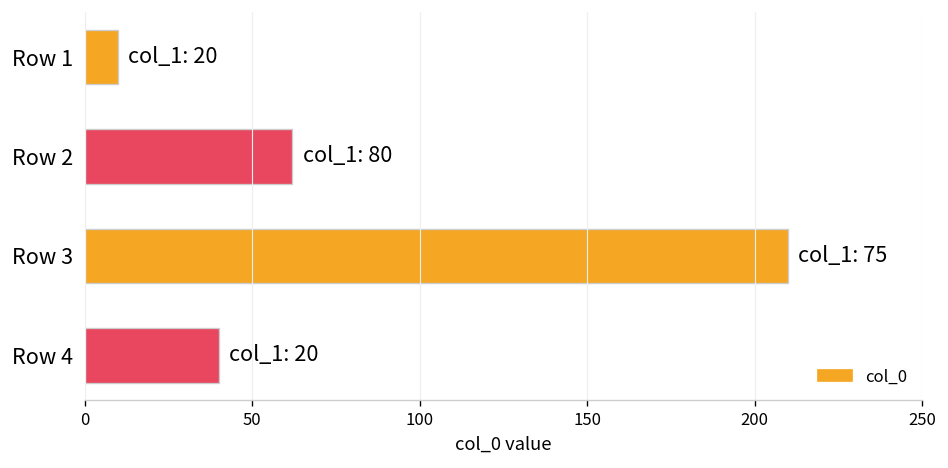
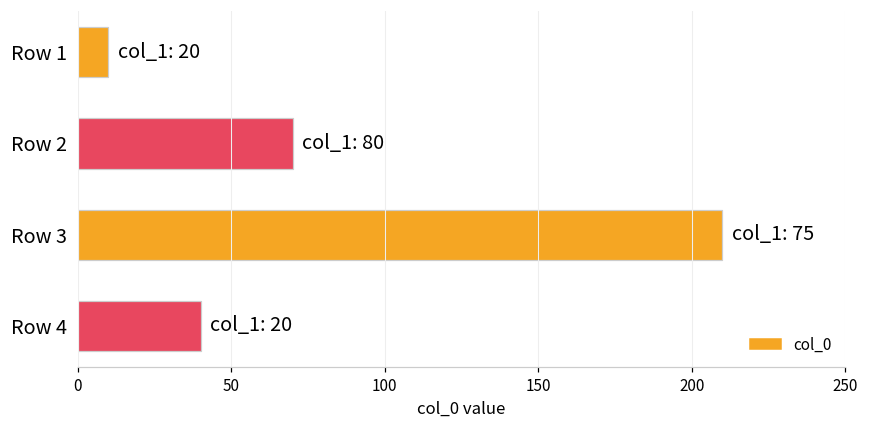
Row 2: 62 -> 70
